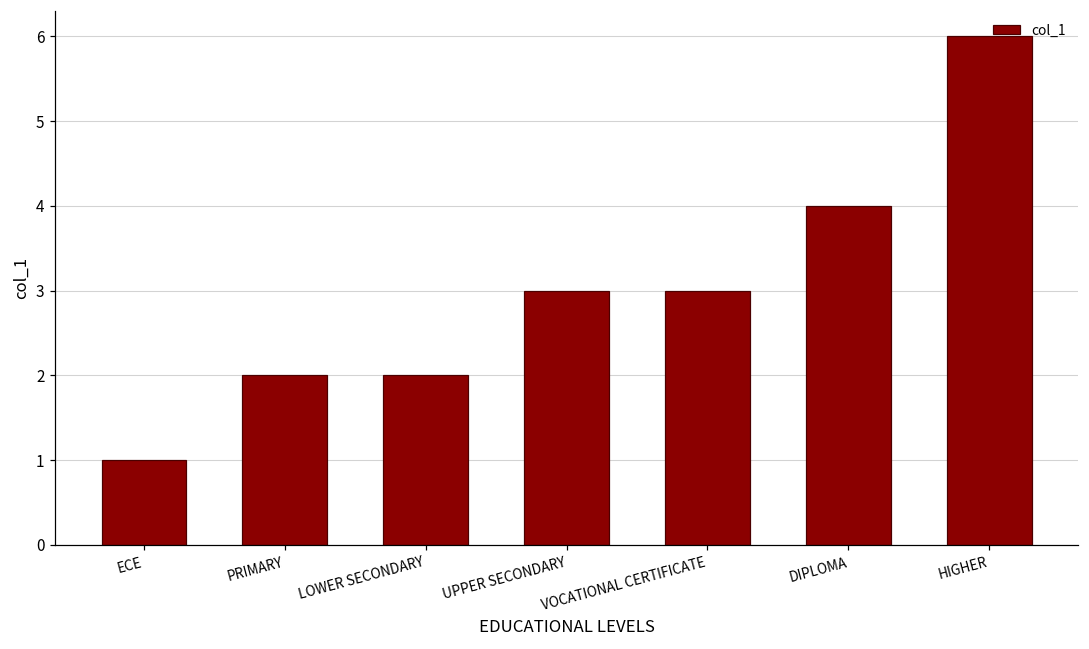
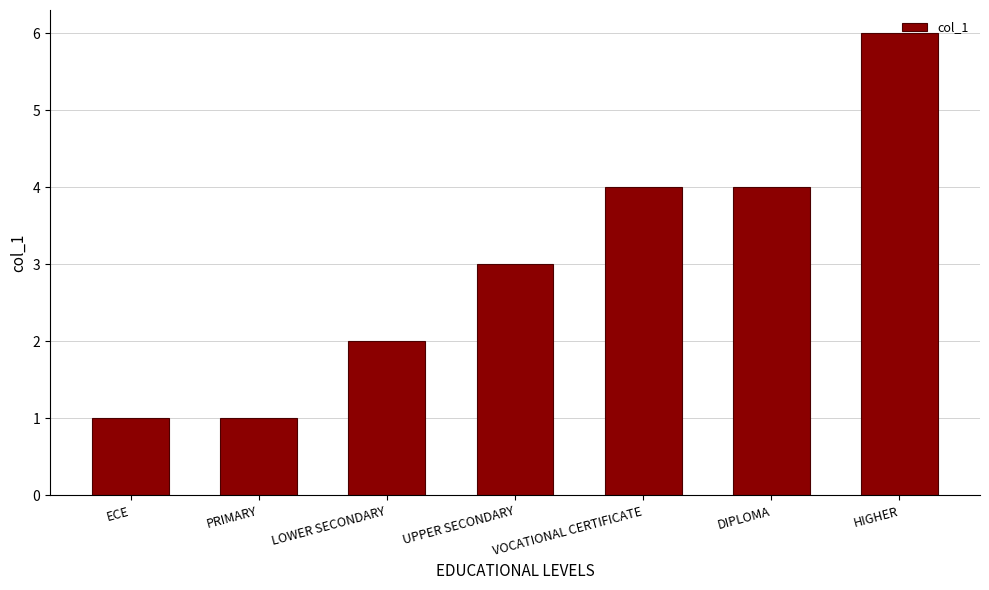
PRIMARY: 2 -> 1
VOCATIONAL CERTIFICATE: 3 -> 4
